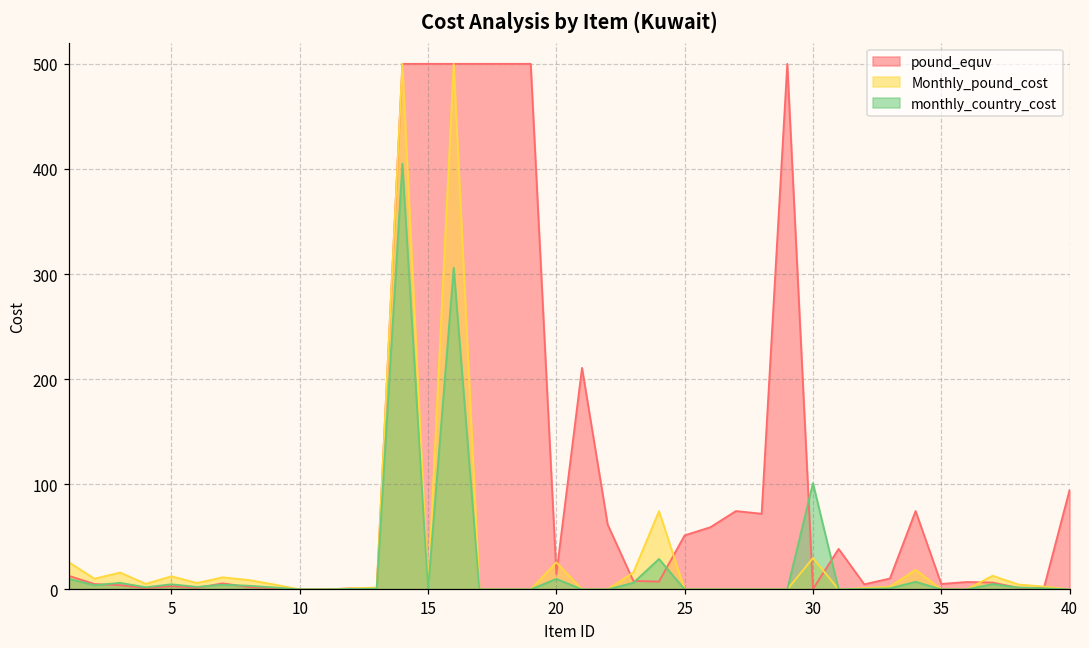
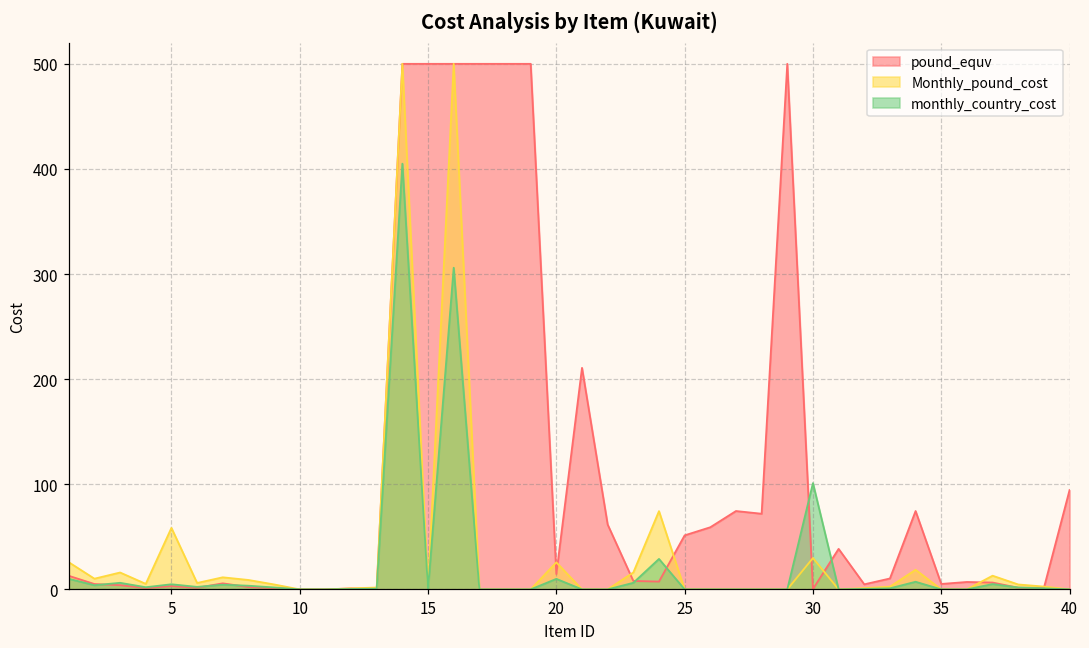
Monthly_pound_cost, 5: 10 -> 60
